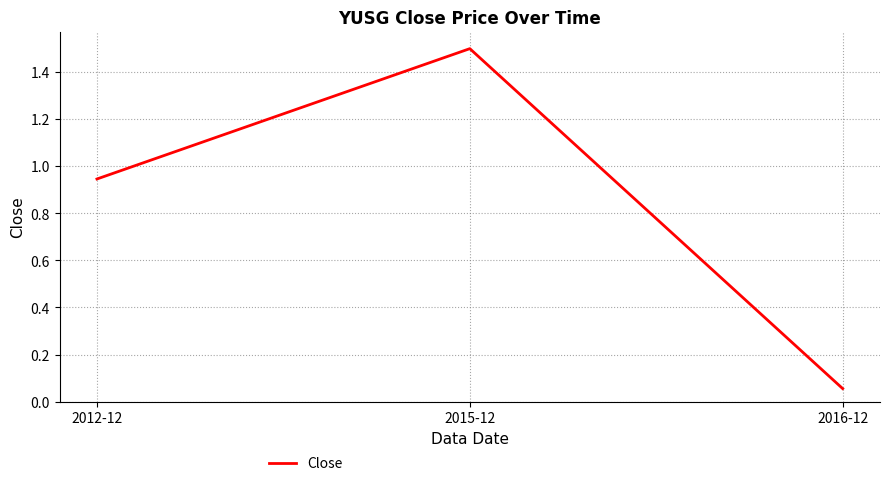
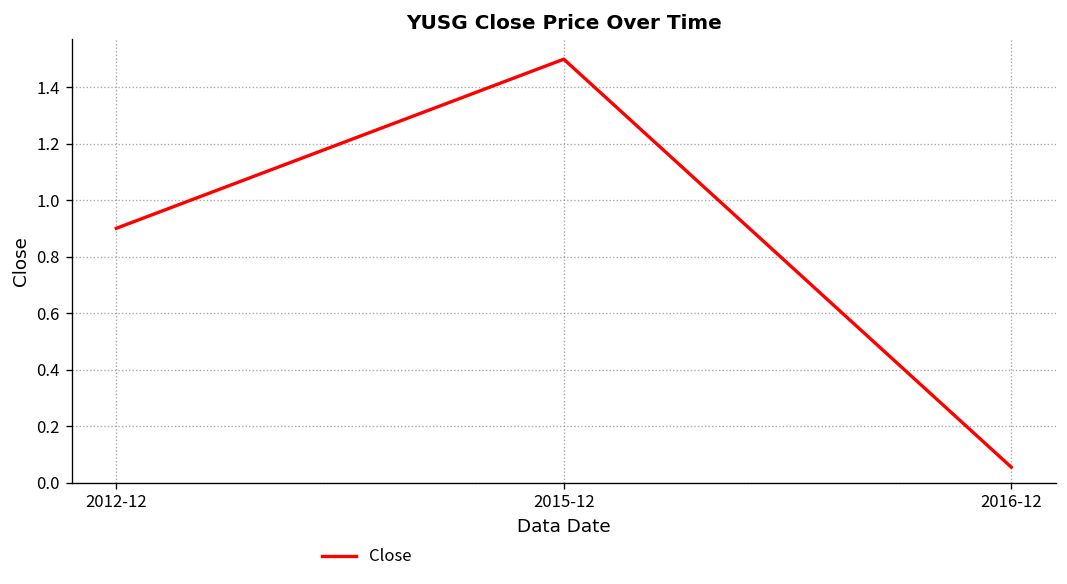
2012-12: 0.95 -> 0.90
